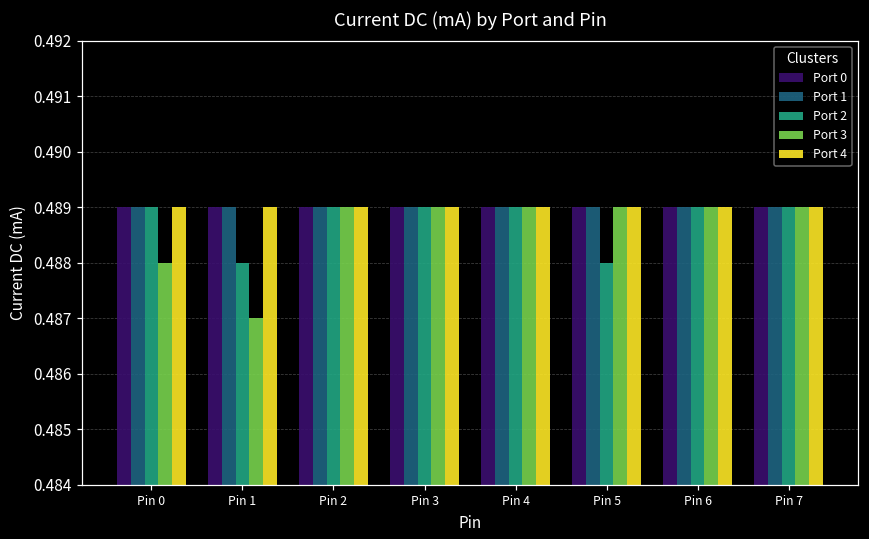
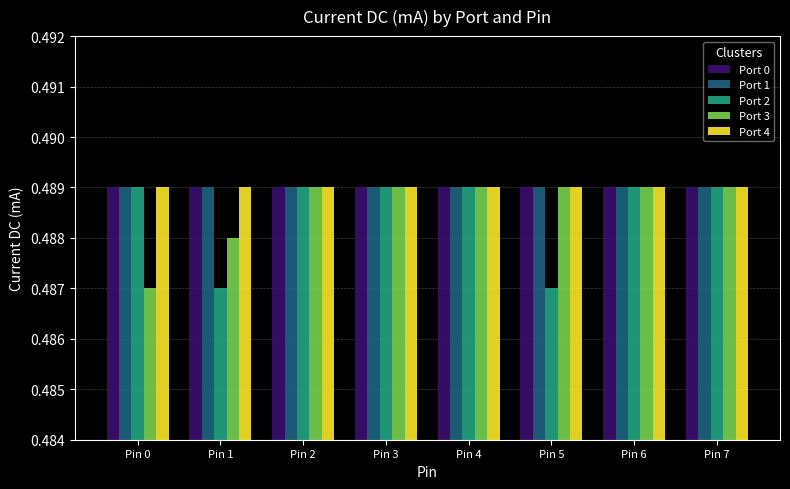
Port 3, Pin 0: 0.488 -> 0.487
Port 2, Pin 1: 0.488 -> 0.487
Port 3, Pin 1: 0.487 -> 0.488
Port 2, Pin 5: 0.488 -> 0.487
